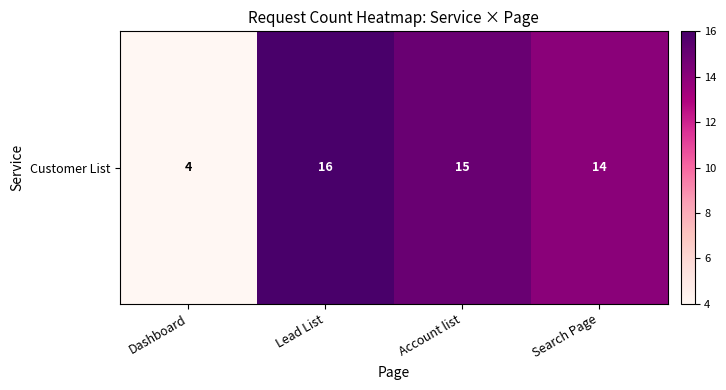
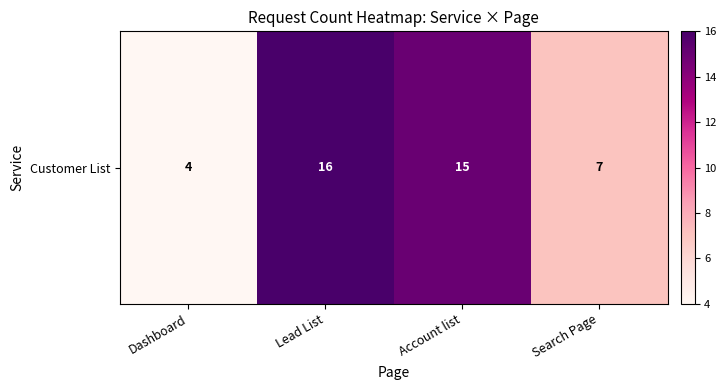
Customer List, Search Page: 14 -> 7
